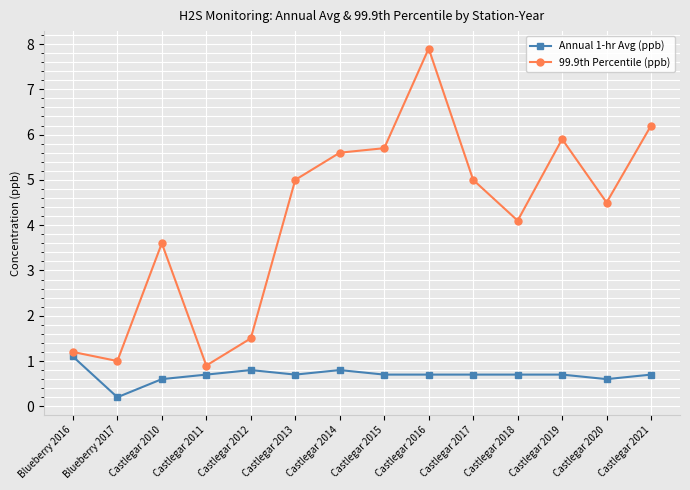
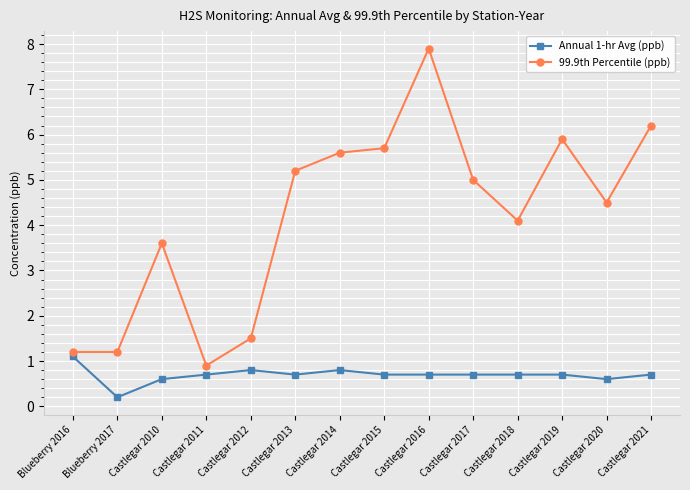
99.9th Percentile (ppb), Blueberry 2017: 1.0 -> 1.2
99.9th Percentile (ppb), Castlegar 2013: 5.0 -> 5.2
